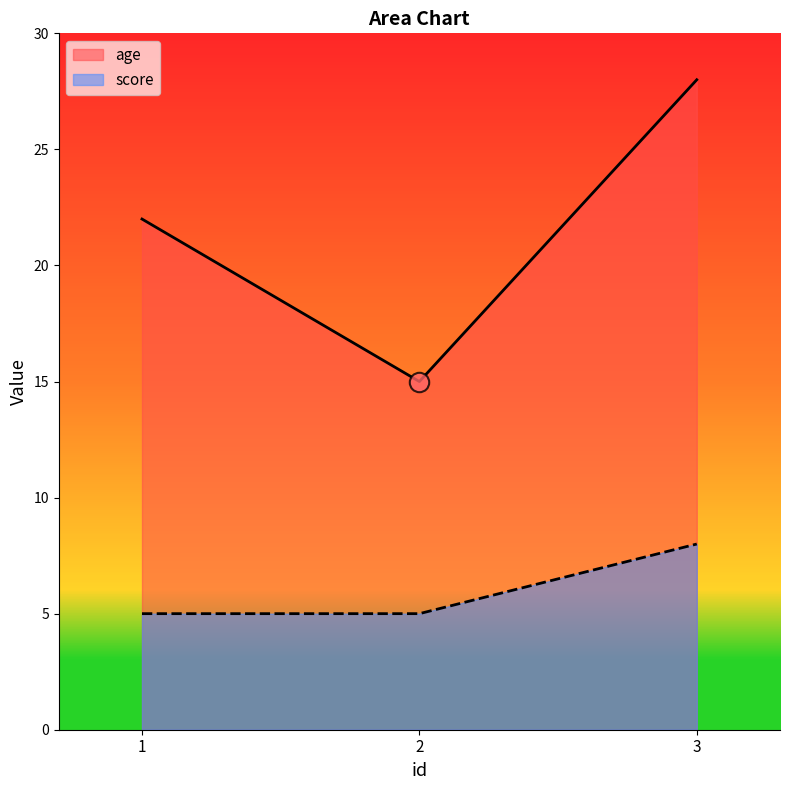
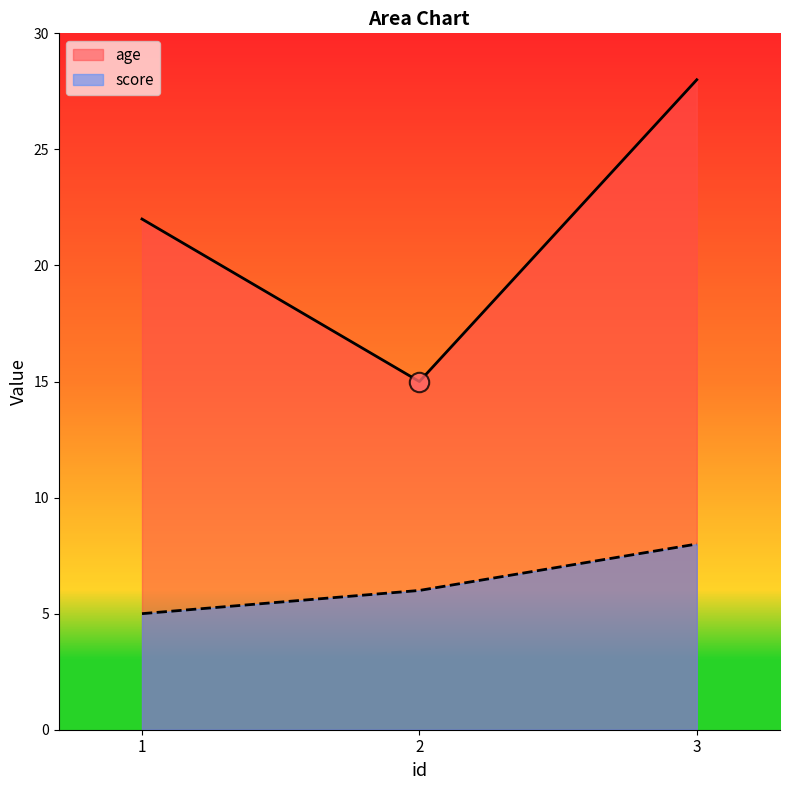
score, 2: 5 -> 6
